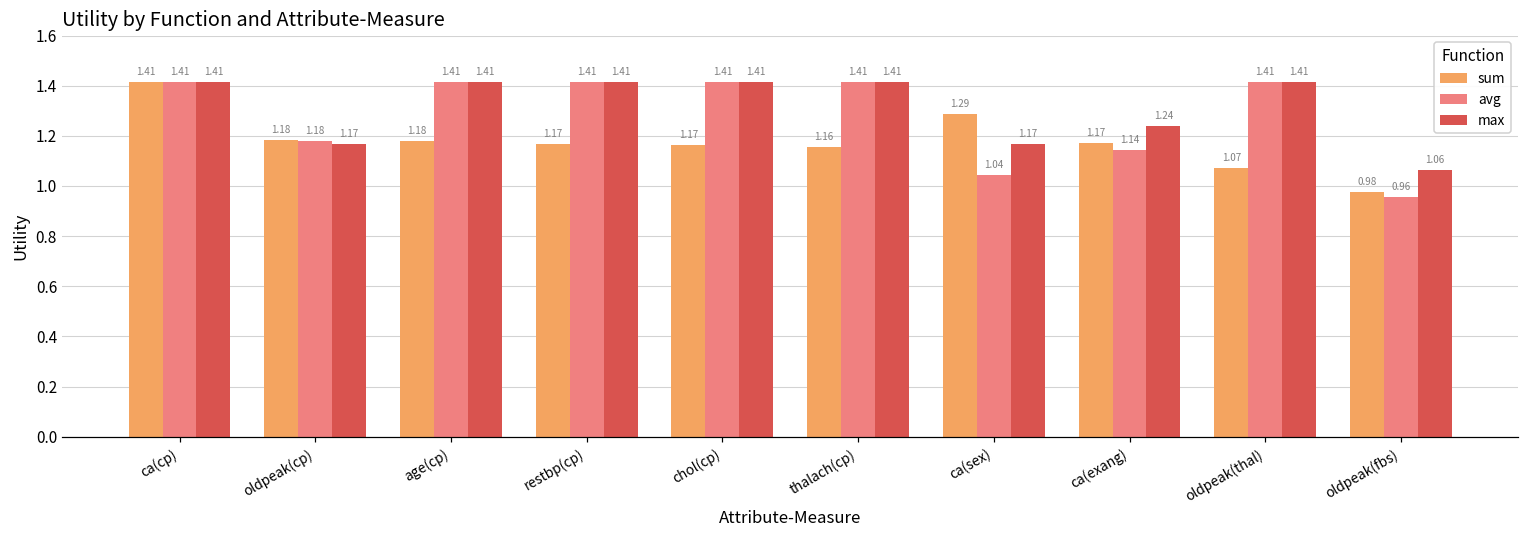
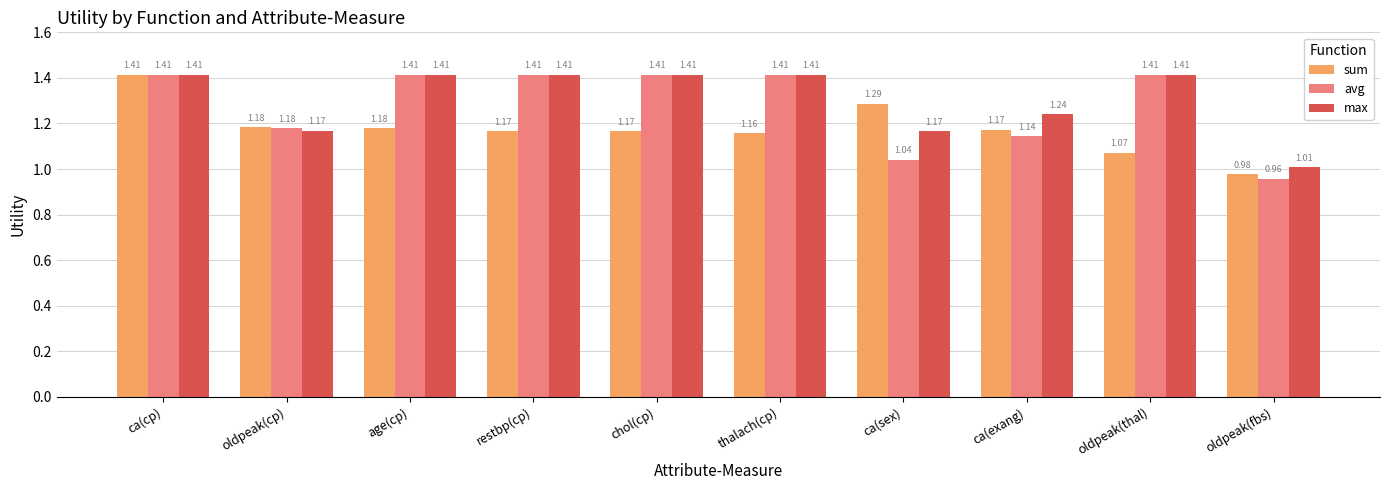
max, oldpeak(fbs): 1.06 -> 1.01
